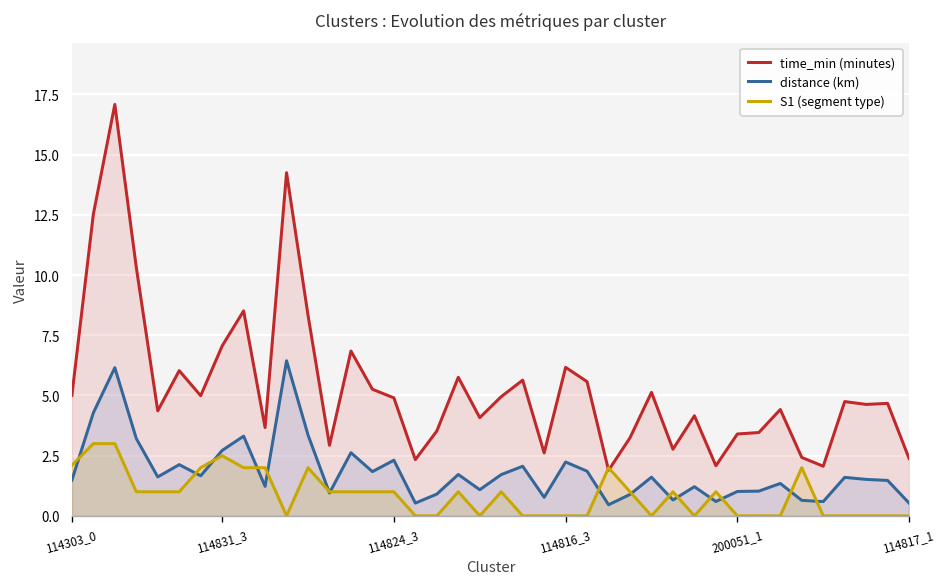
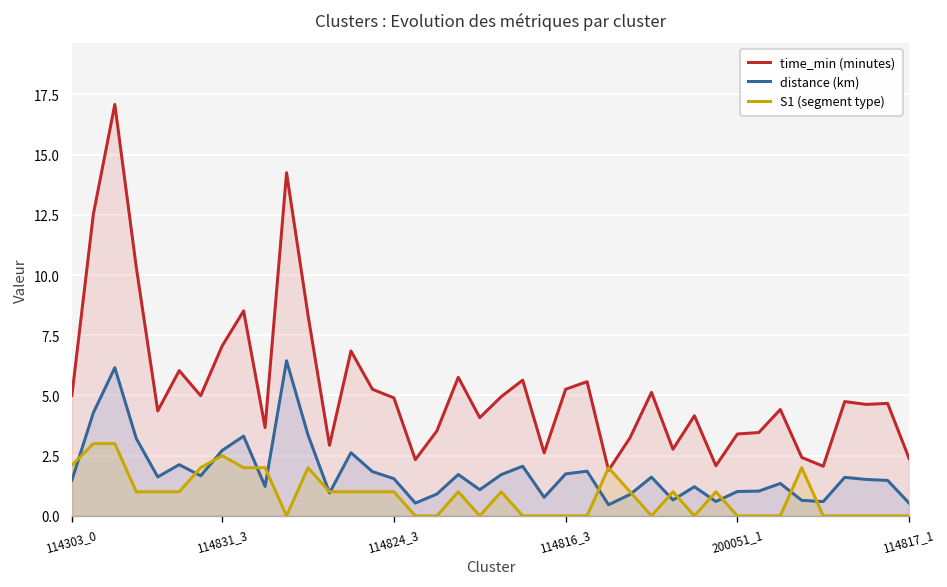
distance (km), 114824_3: 2.3 -> 1.5
time_min (minutes), 114816_3: 6.2 -> 5.3
distance (km), 114816_3: 2.2 -> 1.7
